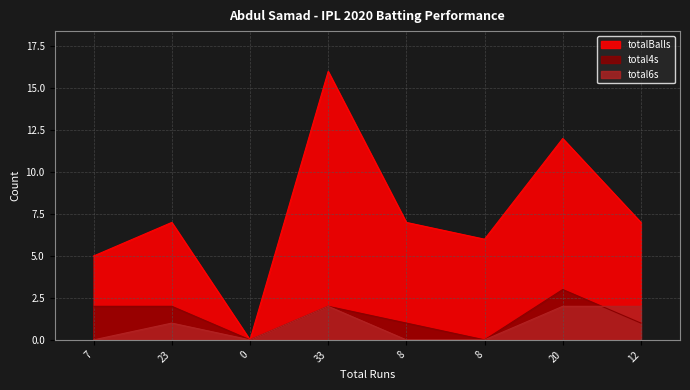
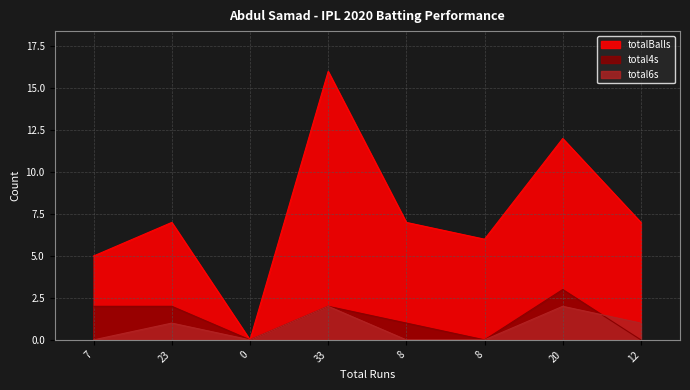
total4s, 12: 1 -> 0
total6s, 12: 2 -> 1
